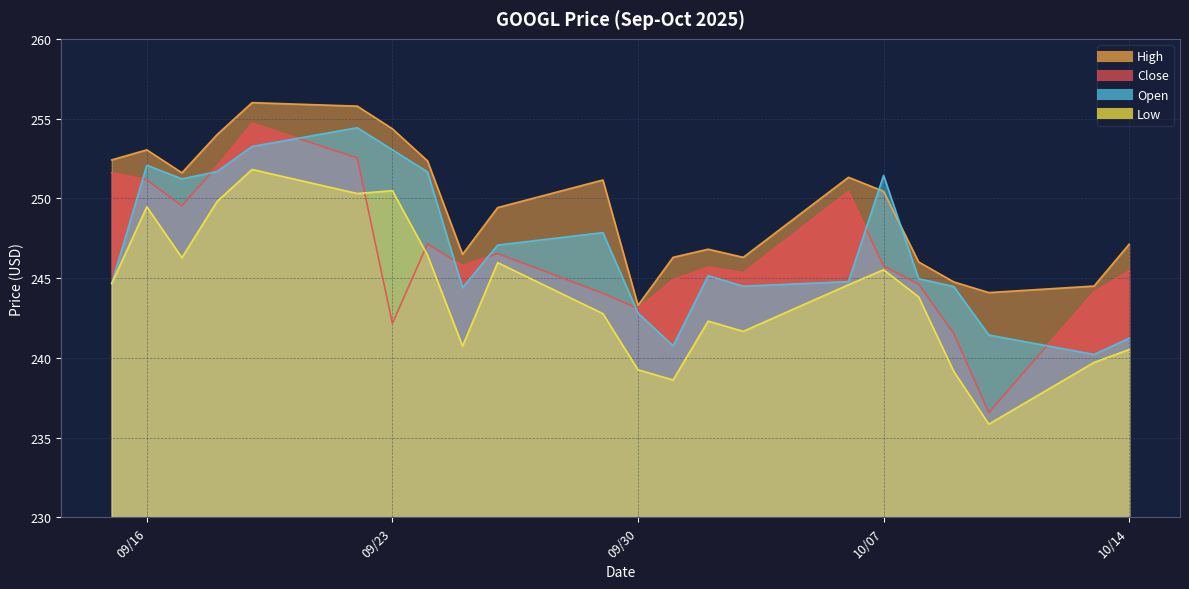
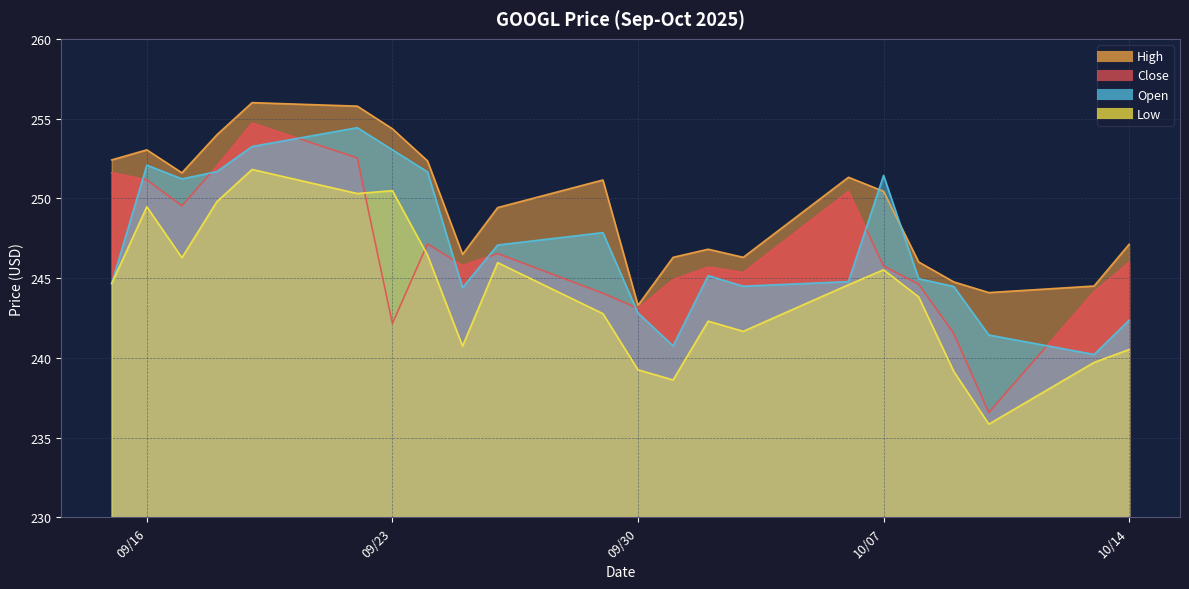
Close, 10/14: 245.4 -> 246.0
Open, 10/14: 241.2 -> 242.4
